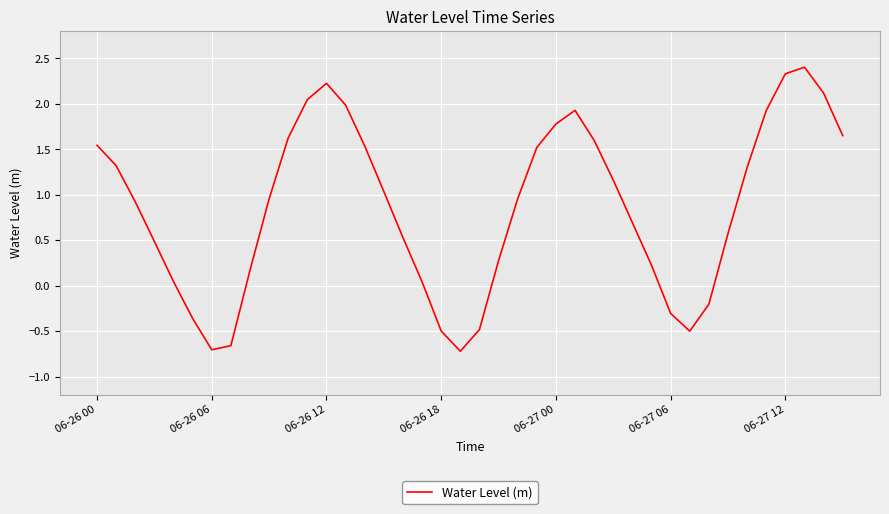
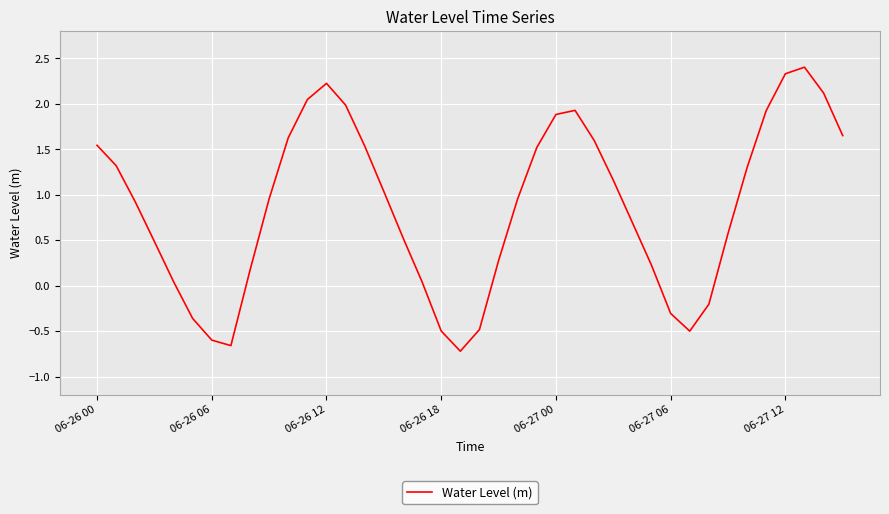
06-26 06: -0.7 -> -0.6
06-27 00: 1.8 -> 1.9
